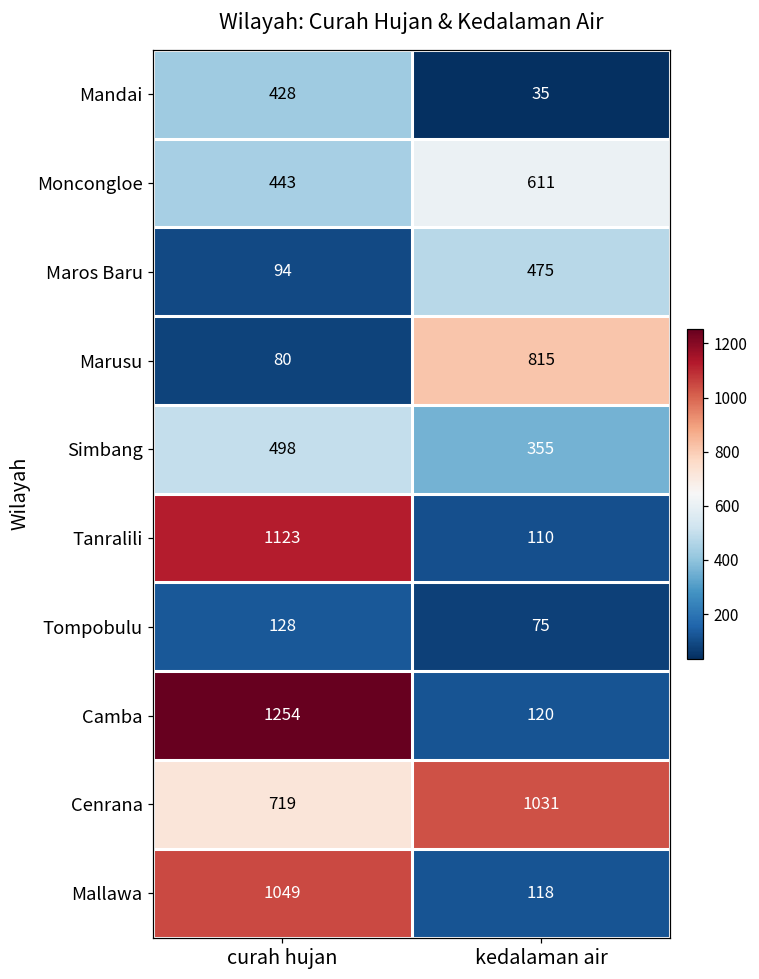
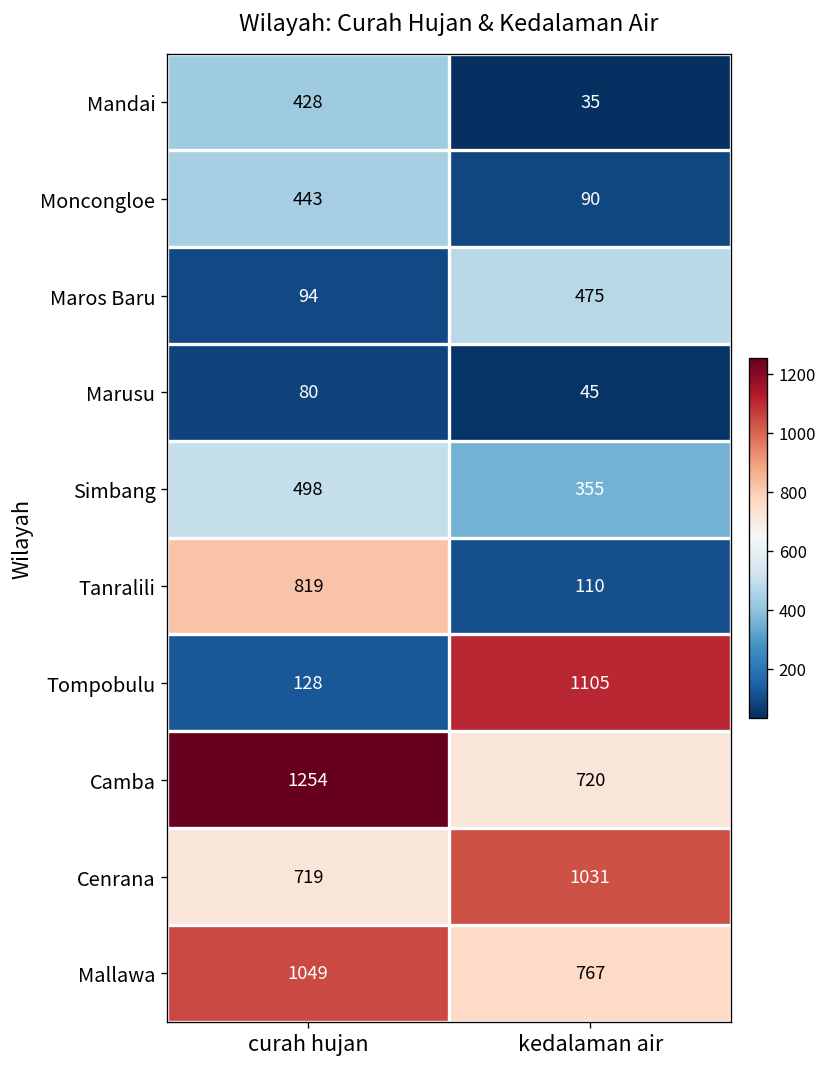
Moncongloe, kedalaman air: 611 -> 90
Marusu, kedalaman air: 815 -> 45
Tanralili, curah hujan: 1123 -> 819
Tompobulu, kedalaman air: 75 -> 1105
Camba, kedalaman air: 120 -> 720
Mallawa, kedalaman air: 118 -> 767
